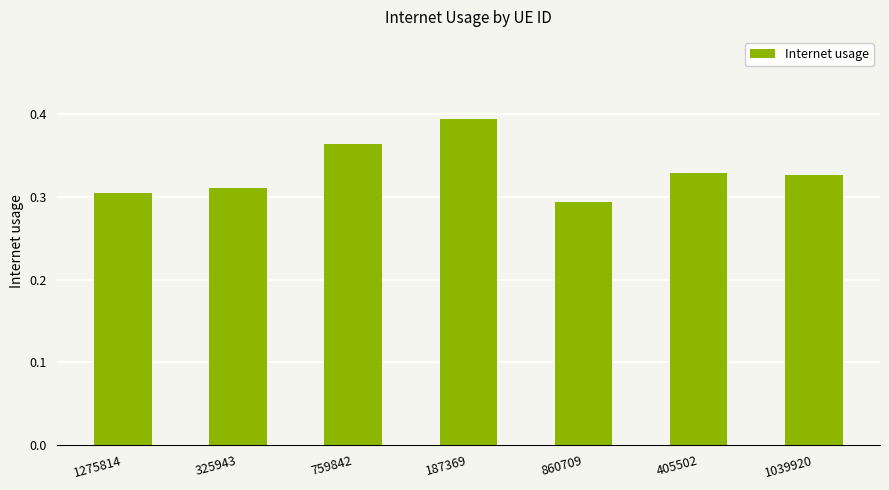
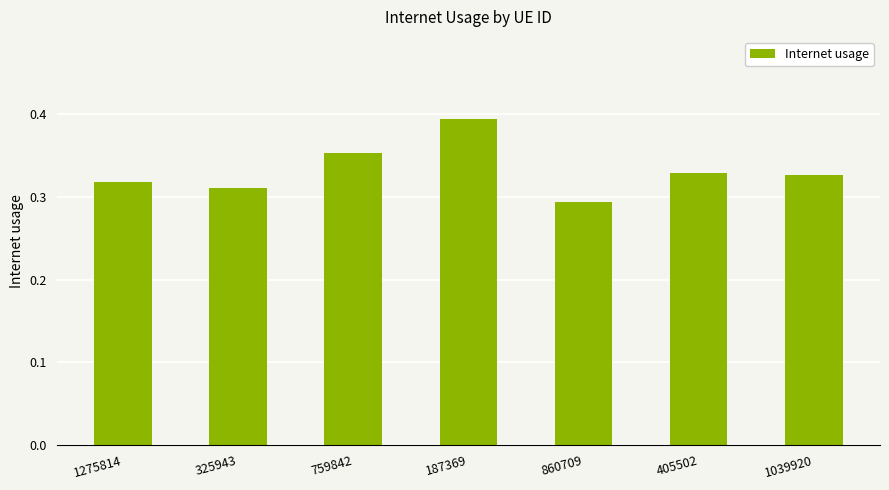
1275814: 0.30 -> 0.32
759842: 0.36 -> 0.35
